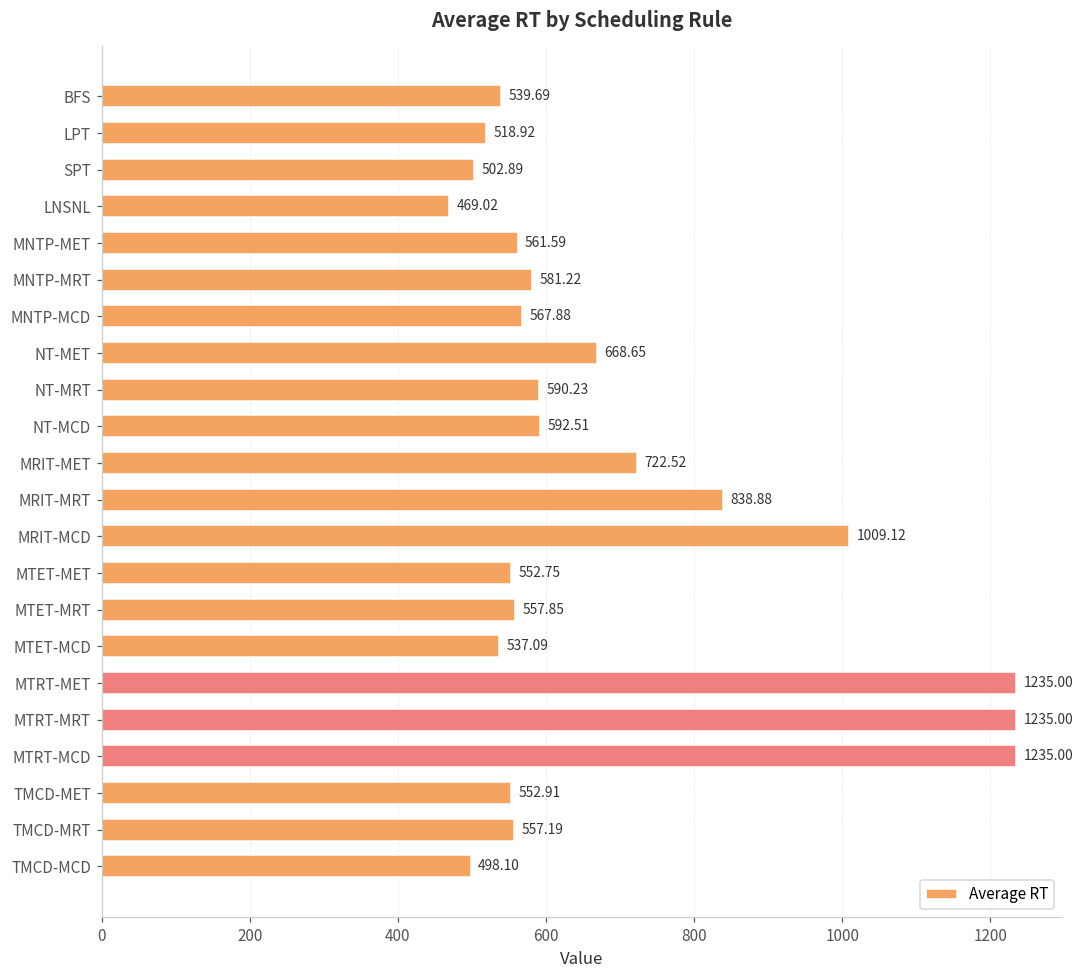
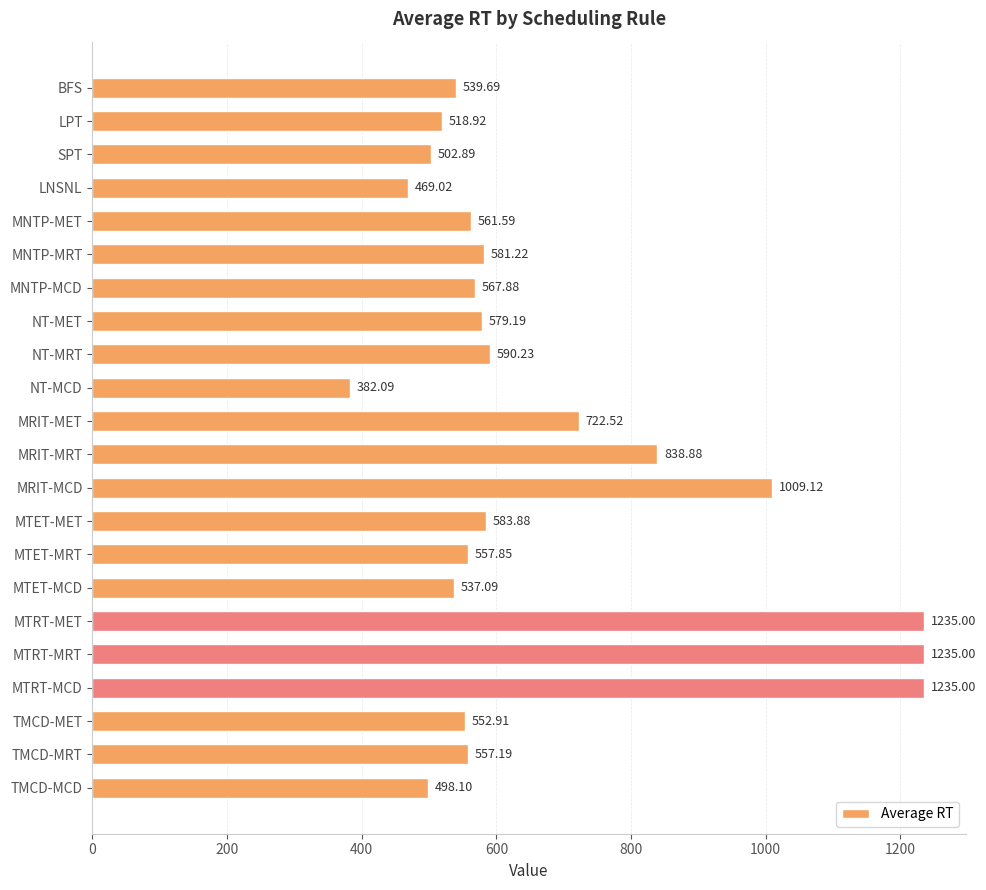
NT-MET: 668.65 -> 579.19
NT-MCD: 592.51 -> 382.09
MTET-MET: 552.75 -> 583.88
